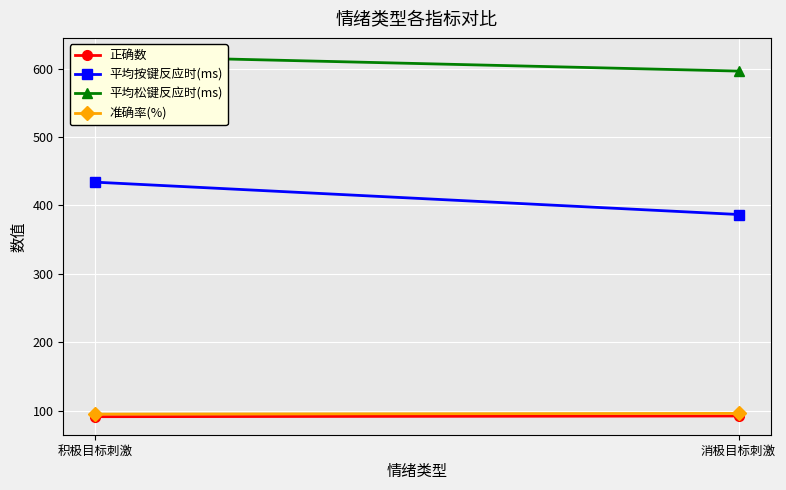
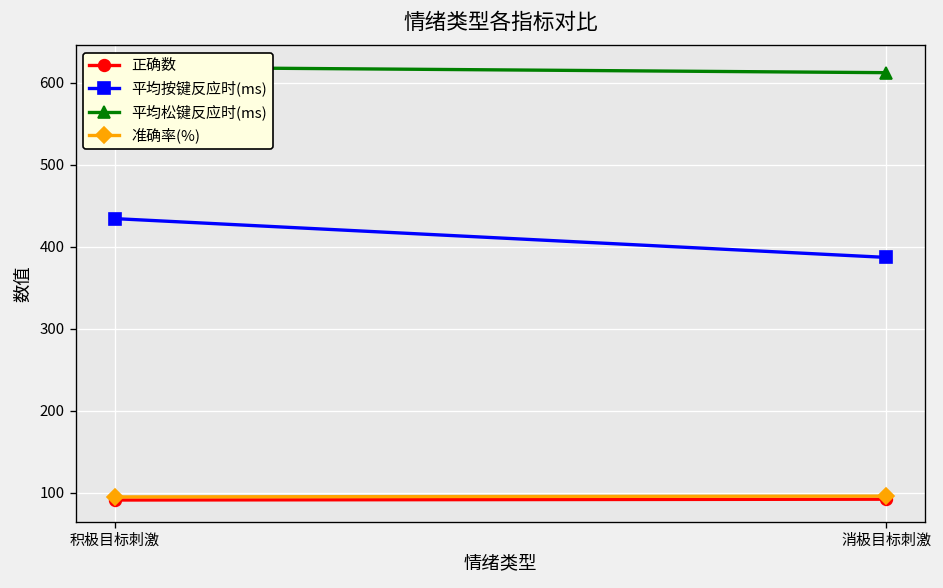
平均松键反应时(ms), 消极目标刺激: 600 -> 610
